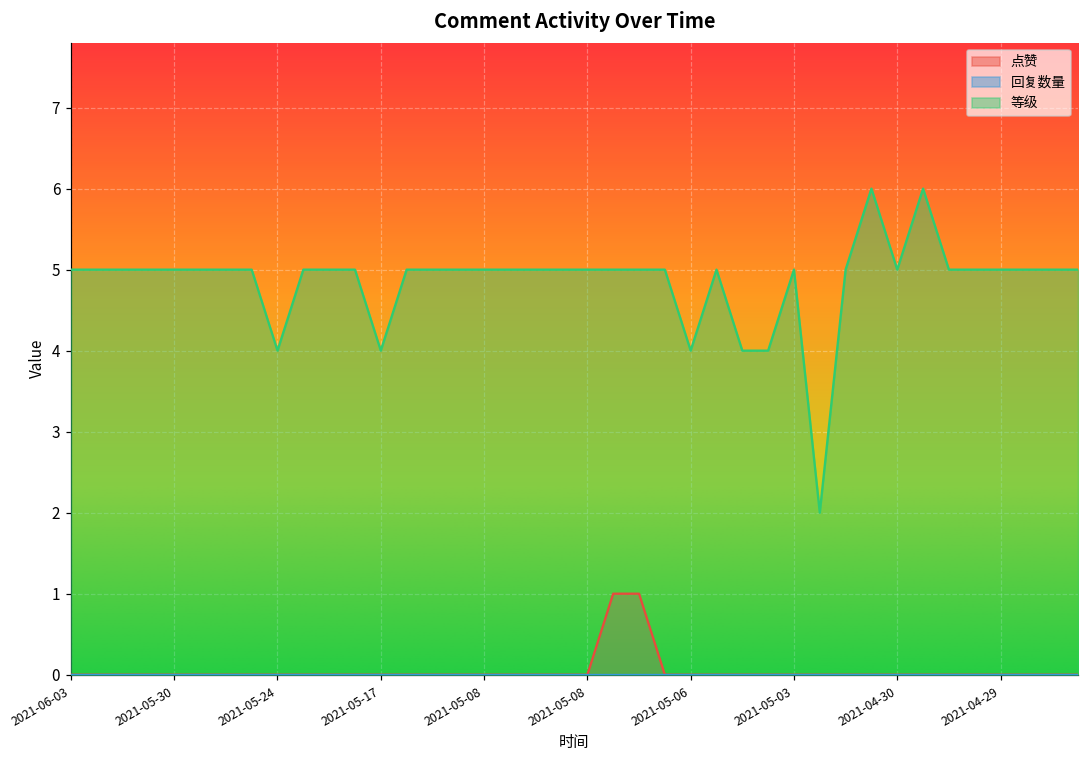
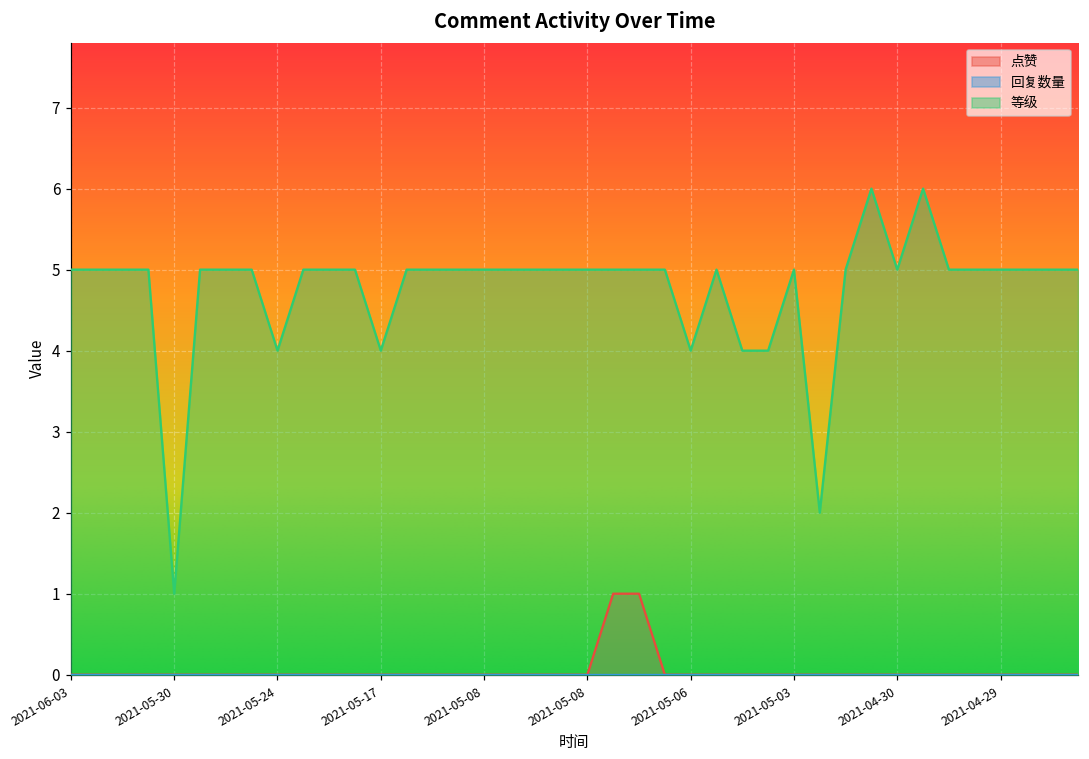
等级, 2021-05-30: 5 -> 1
